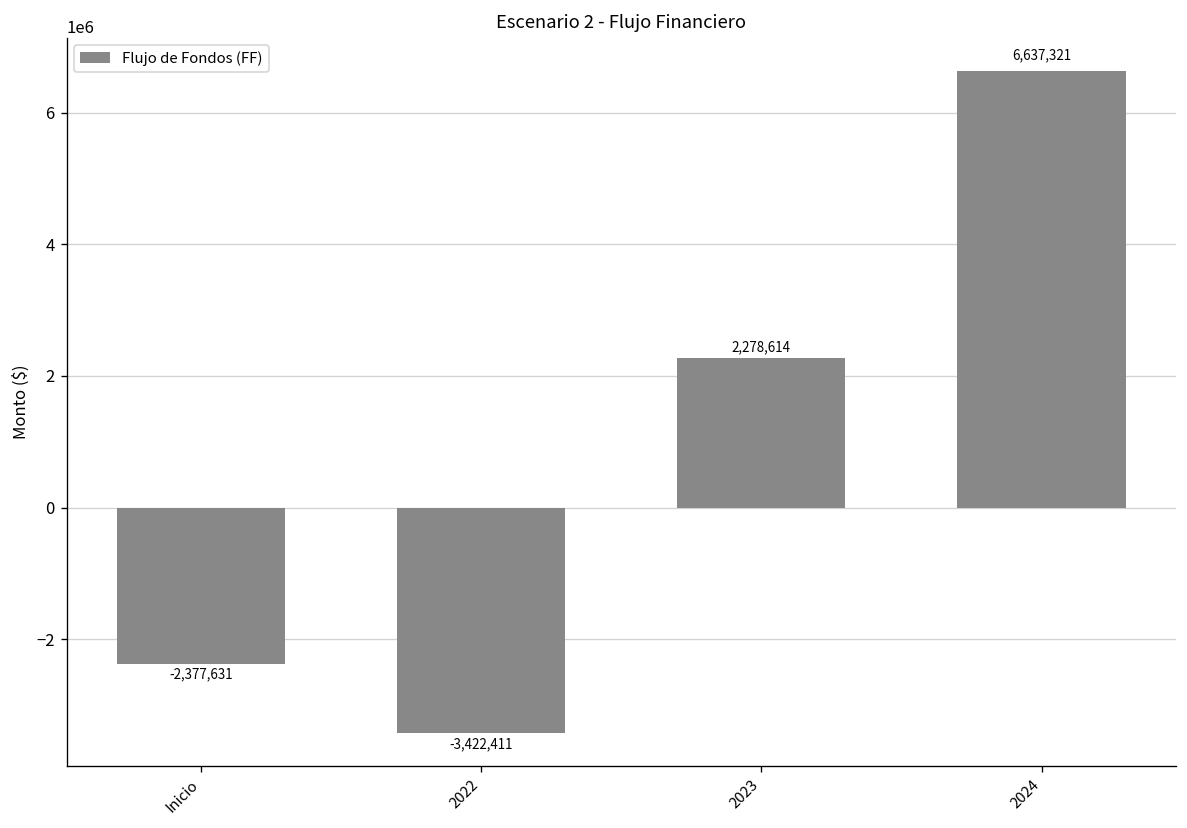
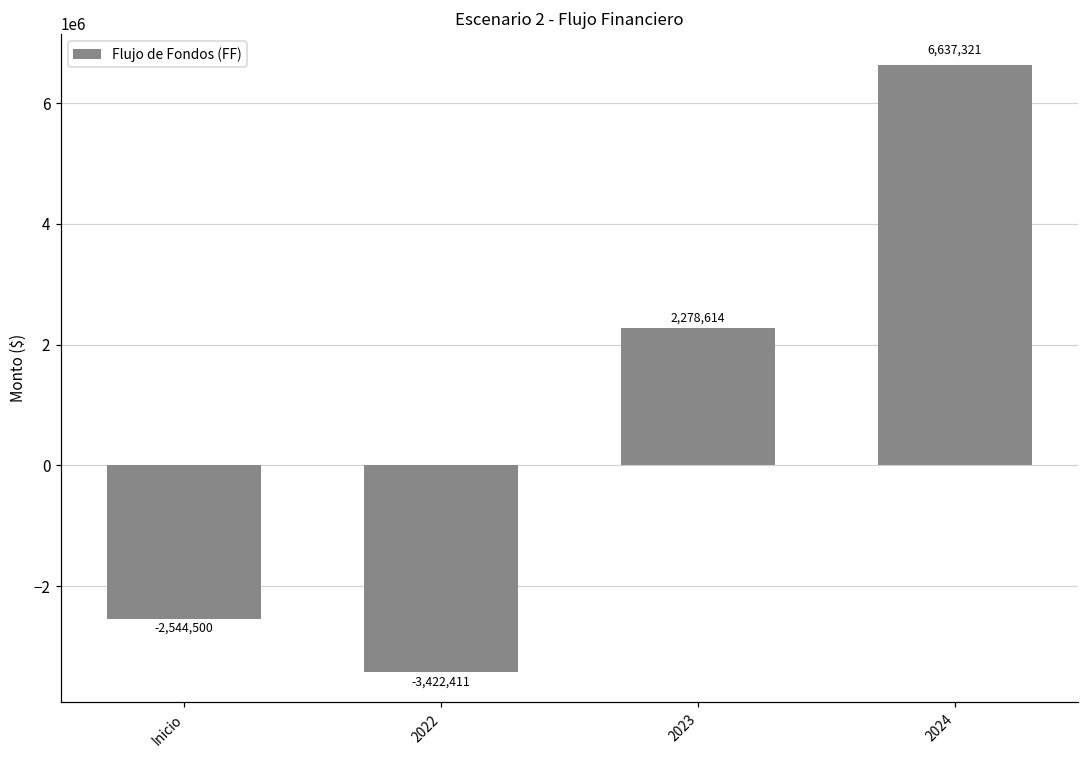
Inicio: -2,377,631 -> -2,544,500
